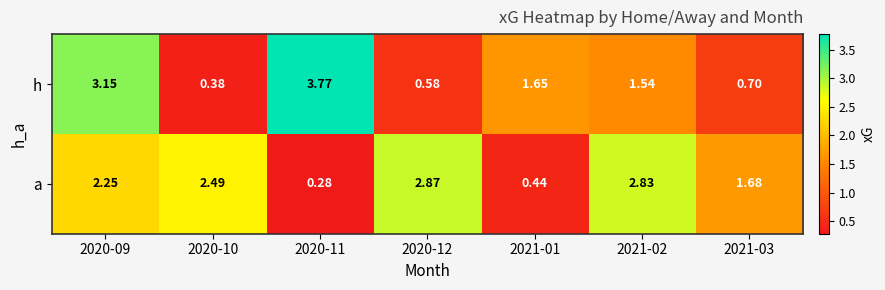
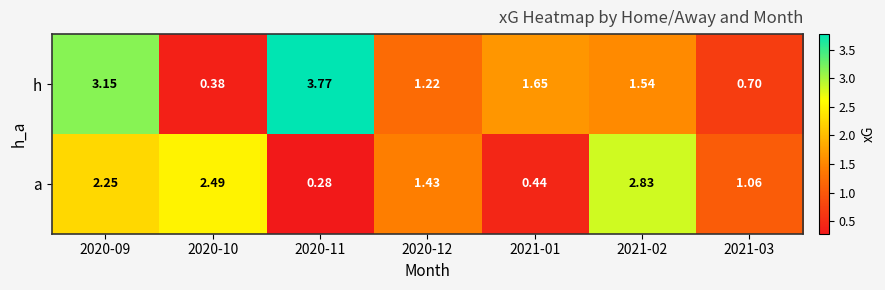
h, 2020-12: 0.58 -> 1.22
a, 2020-12: 2.87 -> 1.43
a, 2021-03: 1.68 -> 1.06
